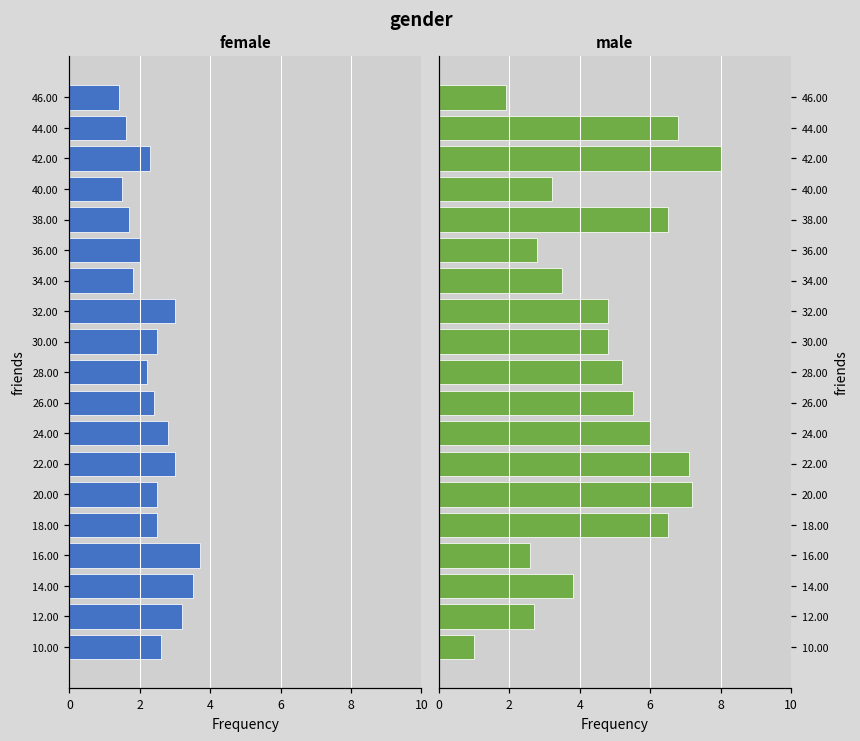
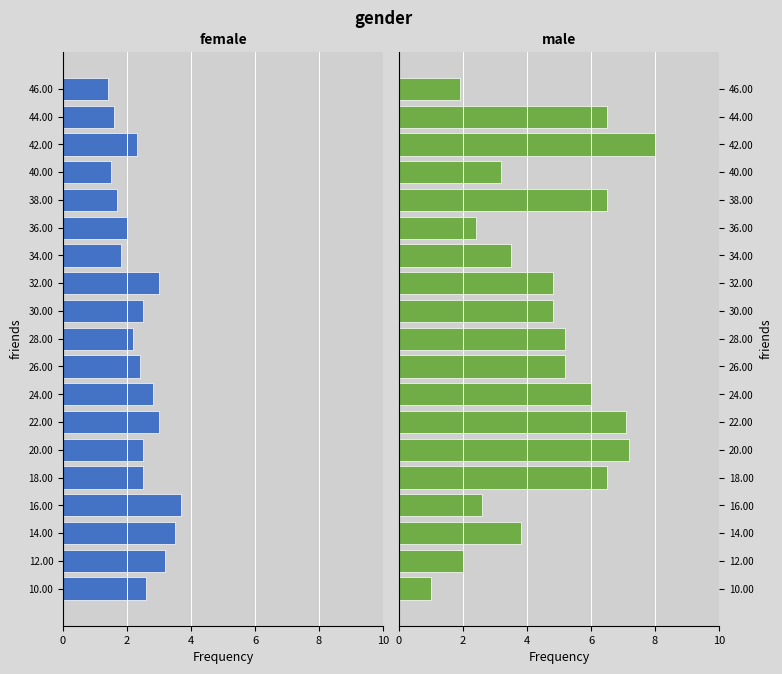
male, 44.00: 6.8 -> 6.5
male, 36.00: 2.8 -> 2.4
male, 26.00: 5.5 -> 5.2
male, 12.00: 2.7 -> 2.0
